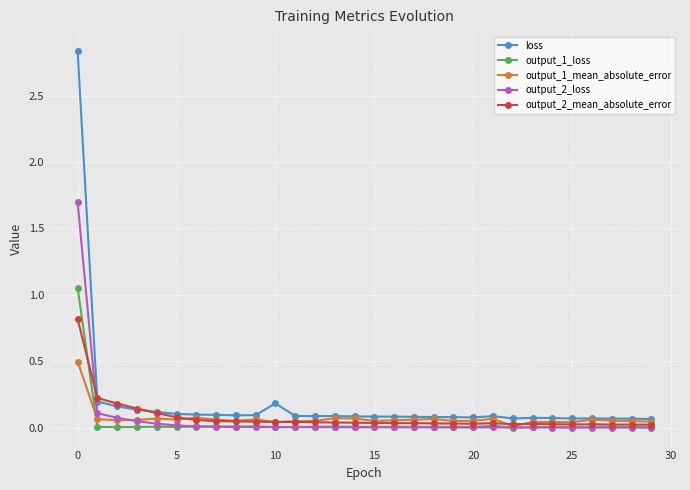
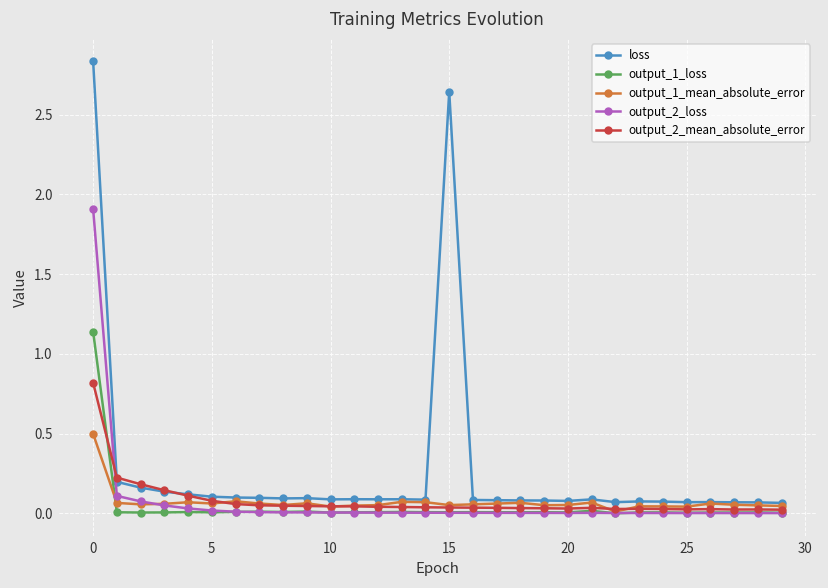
output_1_loss, 0: 1.05 -> 1.14
output_2_loss, 0: 1.70 -> 1.91
loss, 10: 0.18 -> 0.09
loss, 15: 0.08 -> 2.64
